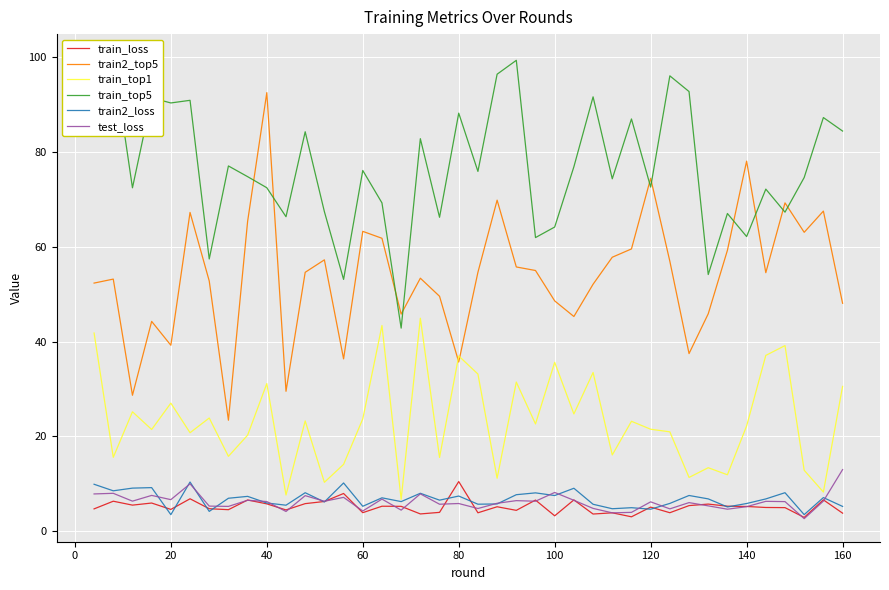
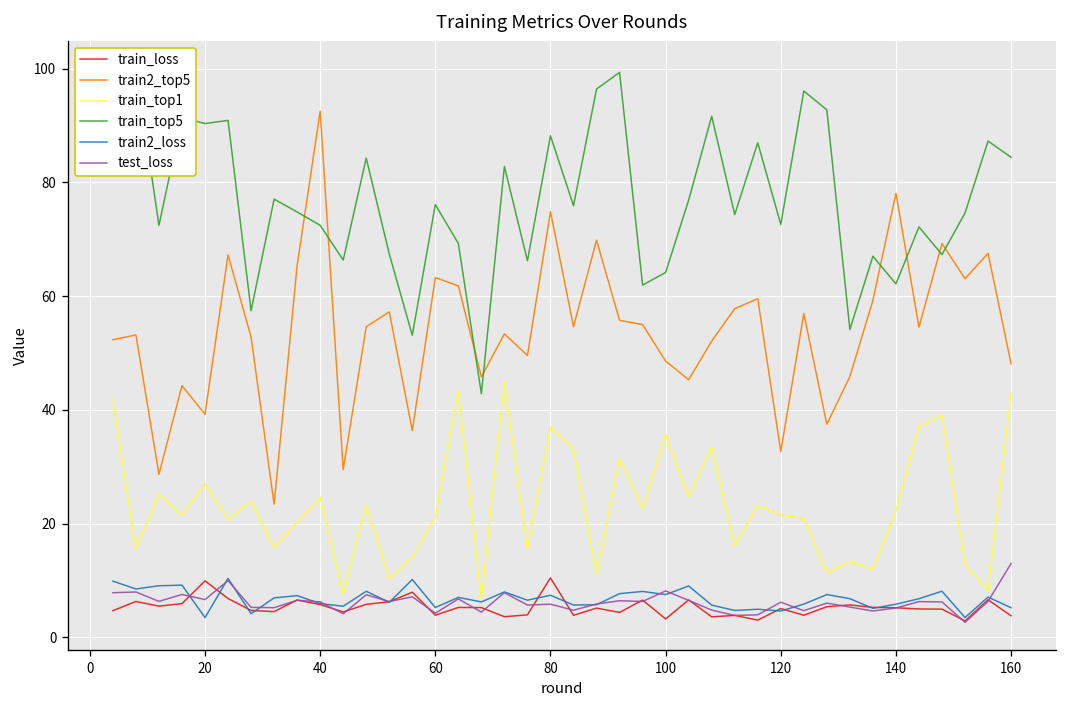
train_loss, 20: 5 -> 10
train_top1, 40: 31 -> 25
train_top1, 60: 24 -> 21
train2_top5, 80: 36 -> 75
train2_top5, 120: 74 -> 33
train_top1, 160: 31 -> 43
